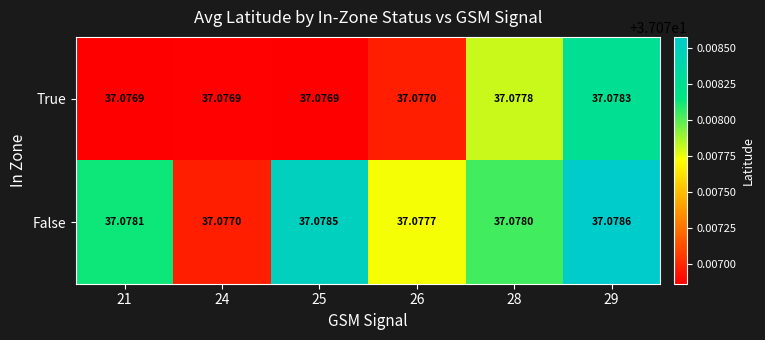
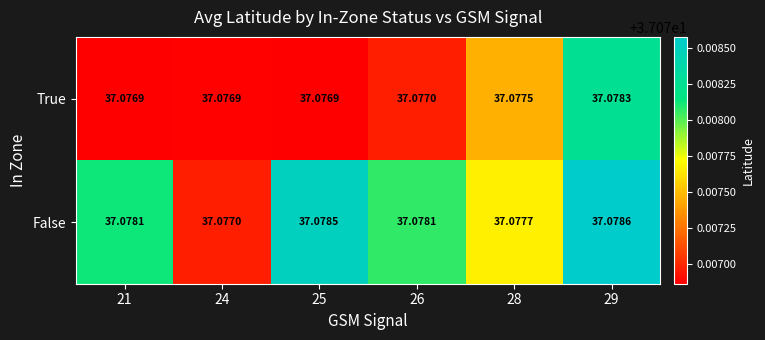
True, 28: 37.0778 -> 37.0775
False, 26: 37.0777 -> 37.0781
False, 28: 37.0780 -> 37.0777
